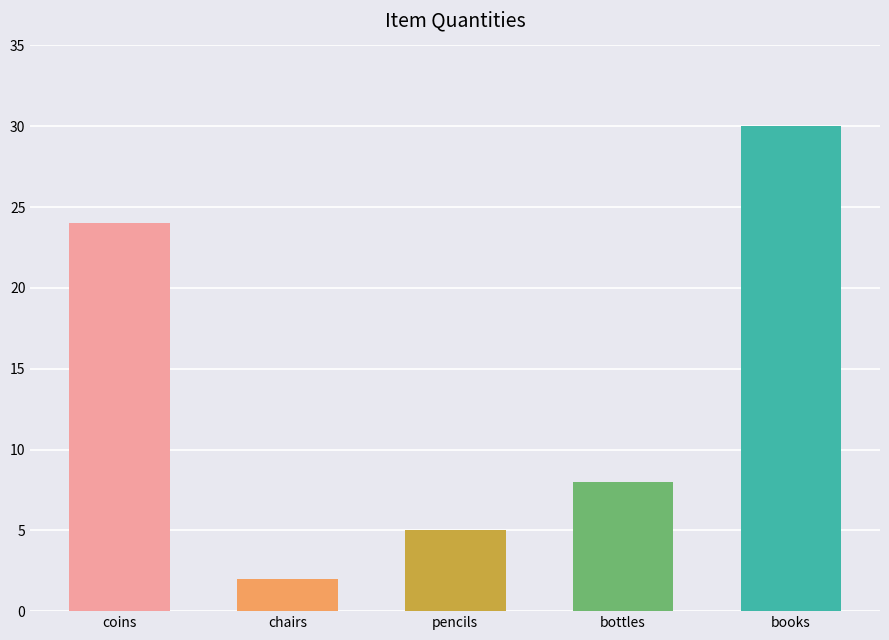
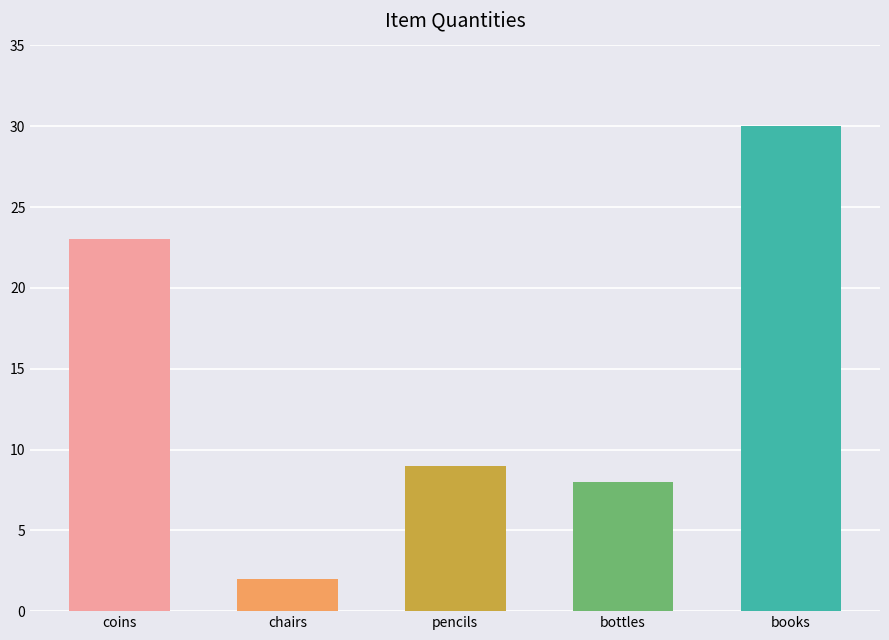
coins: 24 -> 23
pencils: 5 -> 9
